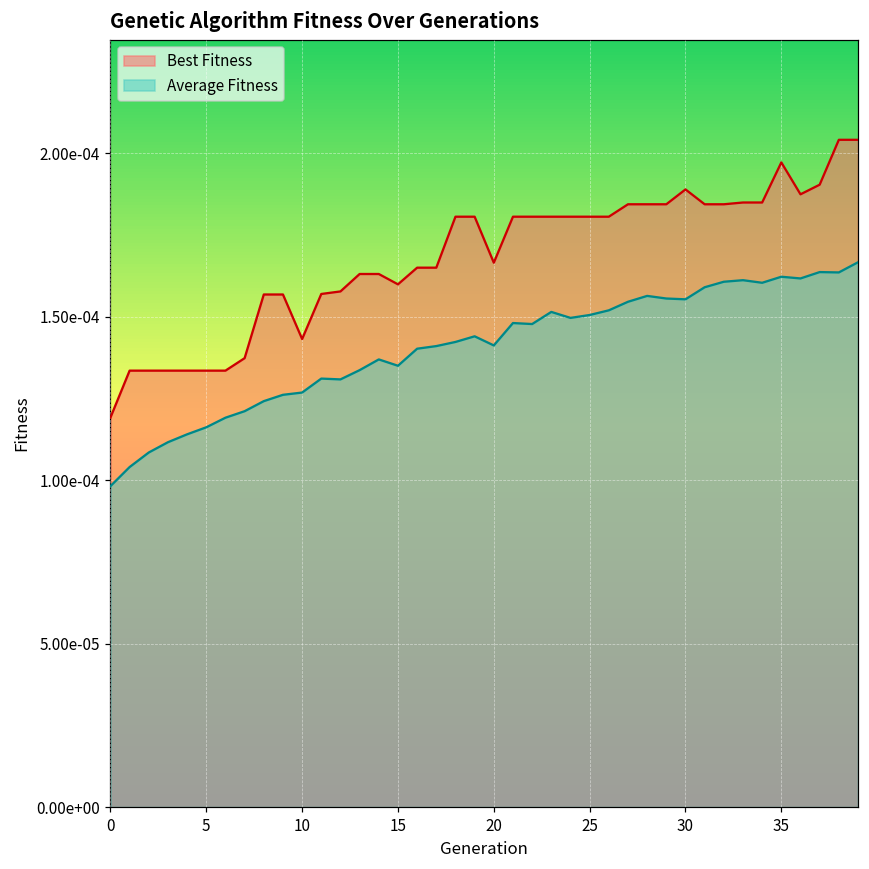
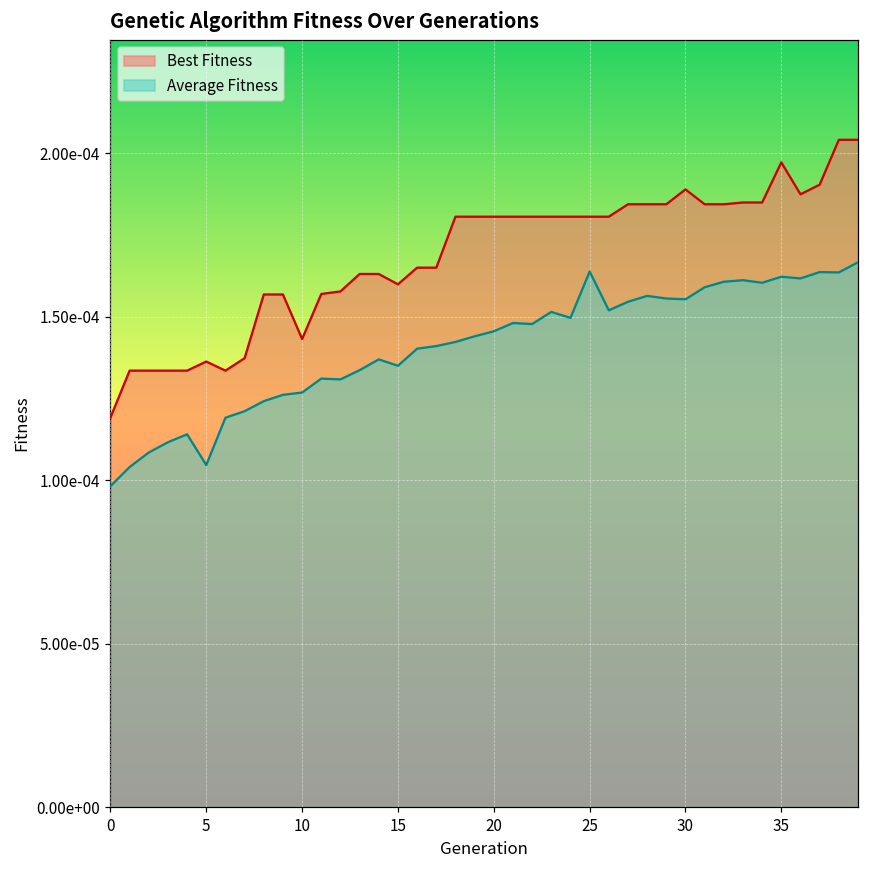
Best Fitness, 5: 0.000134 -> 0.000136
Average Fitness, 5: 0.000116 -> 0.000105
Best Fitness, 20: 0.000167 -> 0.000181
Average Fitness, 20: 0.000141 -> 0.000146
Average Fitness, 25: 0.000151 -> 0.000164
